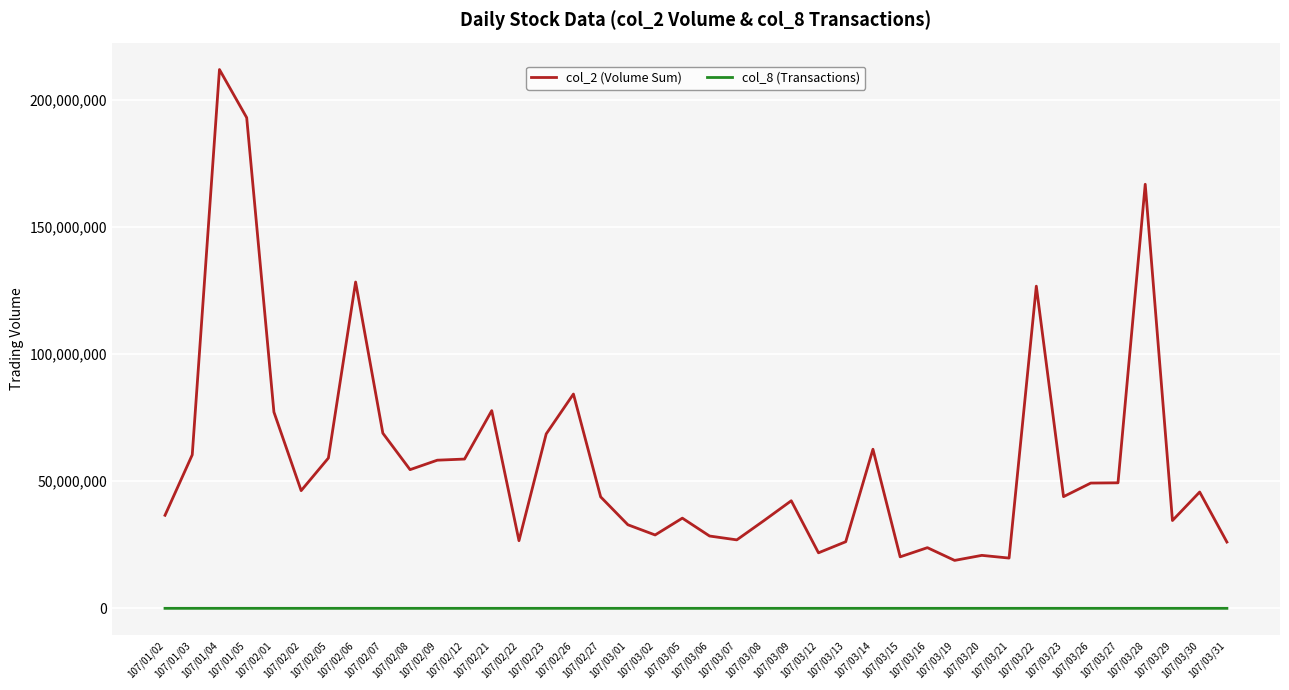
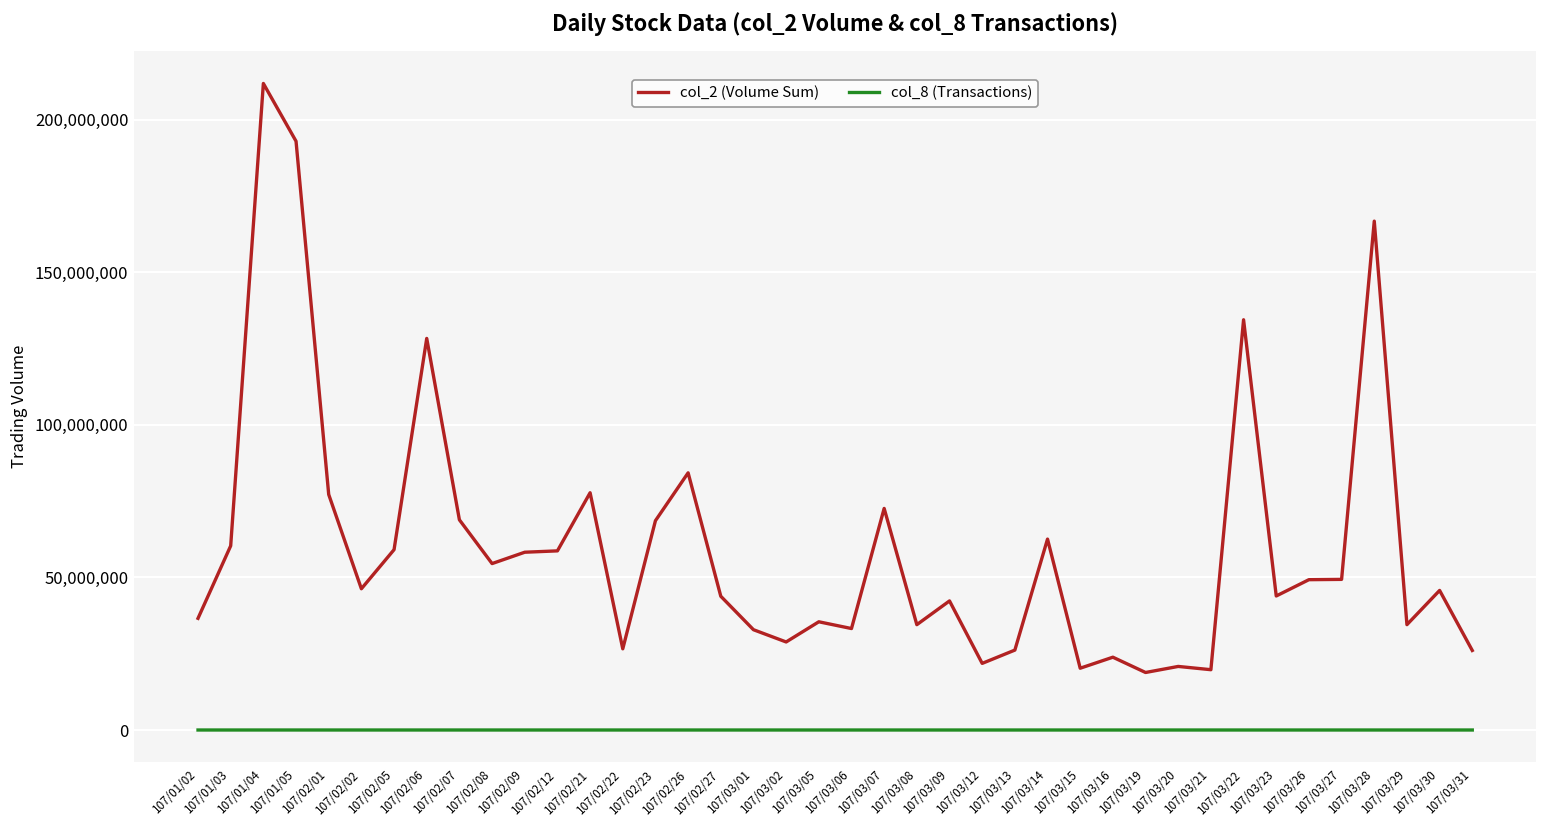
col_2 (Volume Sum), 107/03/06: 28,000,000 -> 33,000,000
col_2 (Volume Sum), 107/03/07: 27,000,000 -> 73,000,000
col_2 (Volume Sum), 107/03/22: 127,000,000 -> 134,000,000
